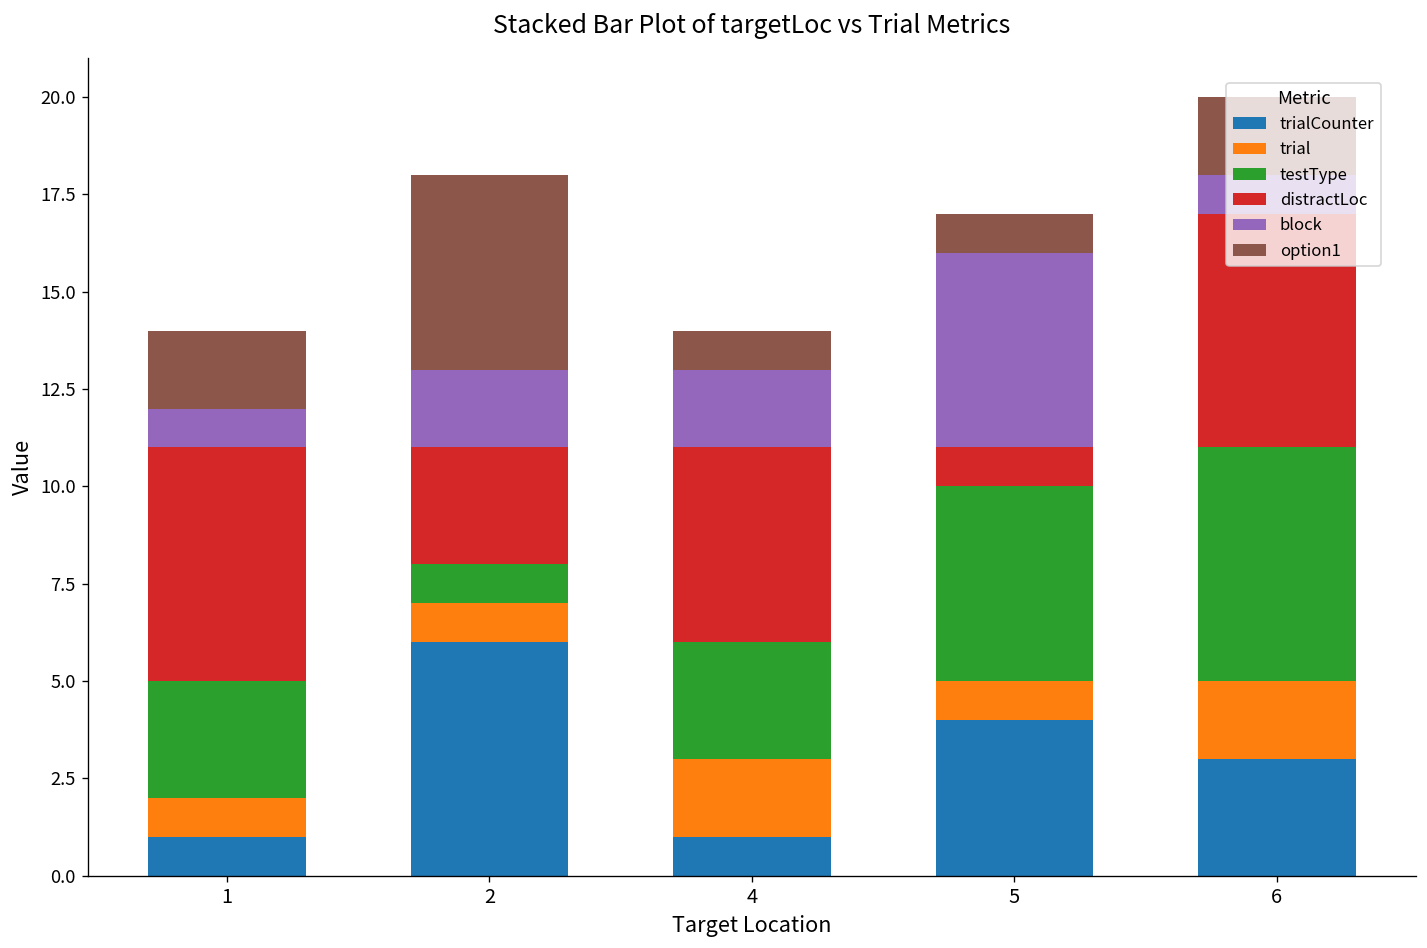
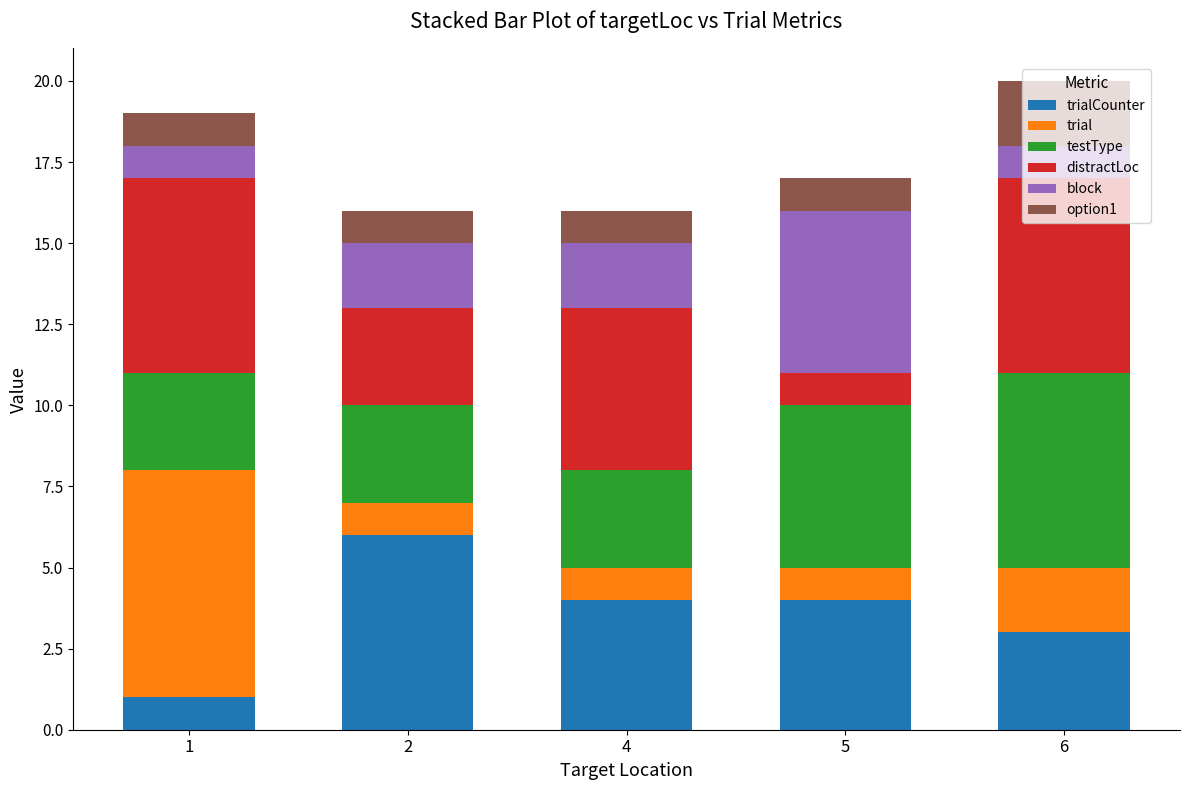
trial, 1: 1 -> 7
option1, 1: 2 -> 1
testType, 2: 1 -> 3
option1, 2: 5 -> 1
trialCounter, 4: 1 -> 4
trial, 4: 2 -> 1
